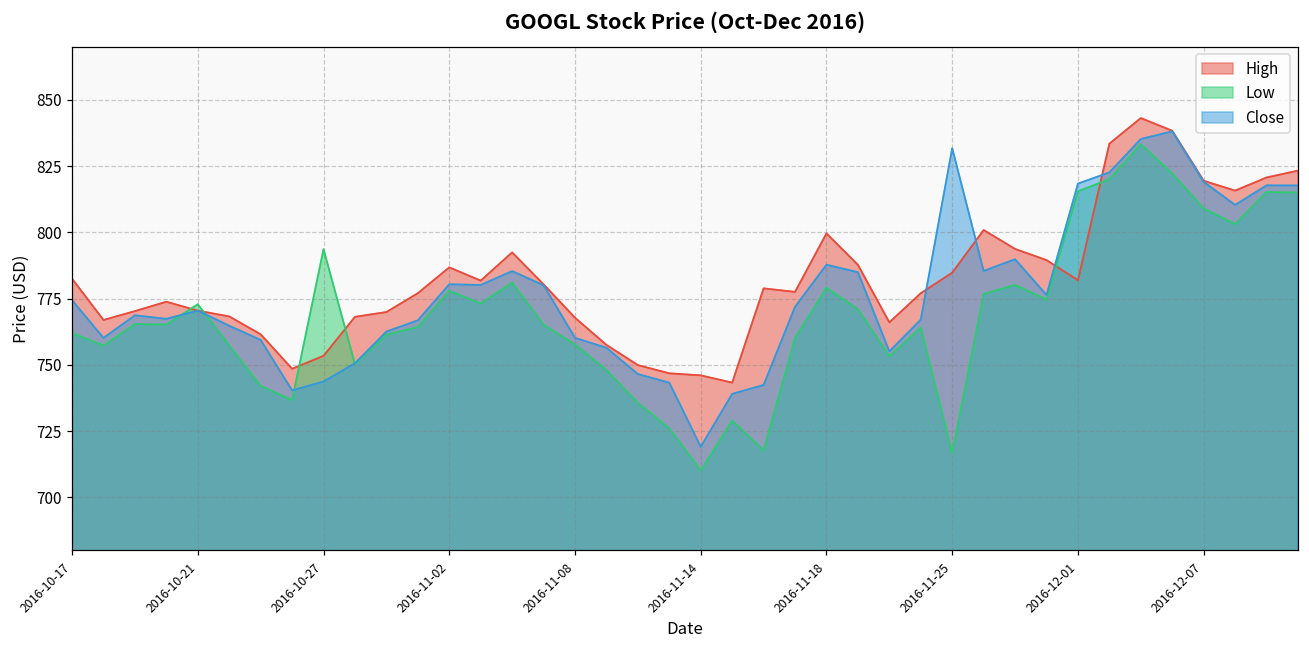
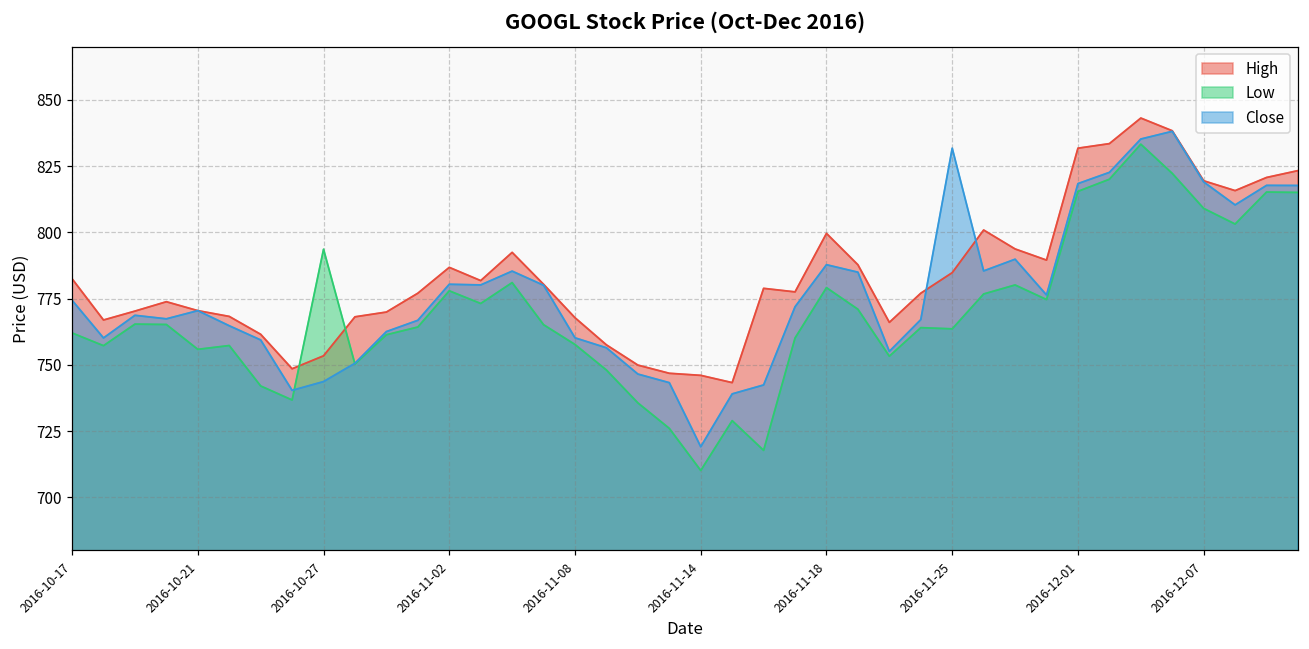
Low, 2016-10-21: 773 -> 756
Low, 2016-11-25: 717 -> 764
High, 2016-12-01: 782 -> 832
